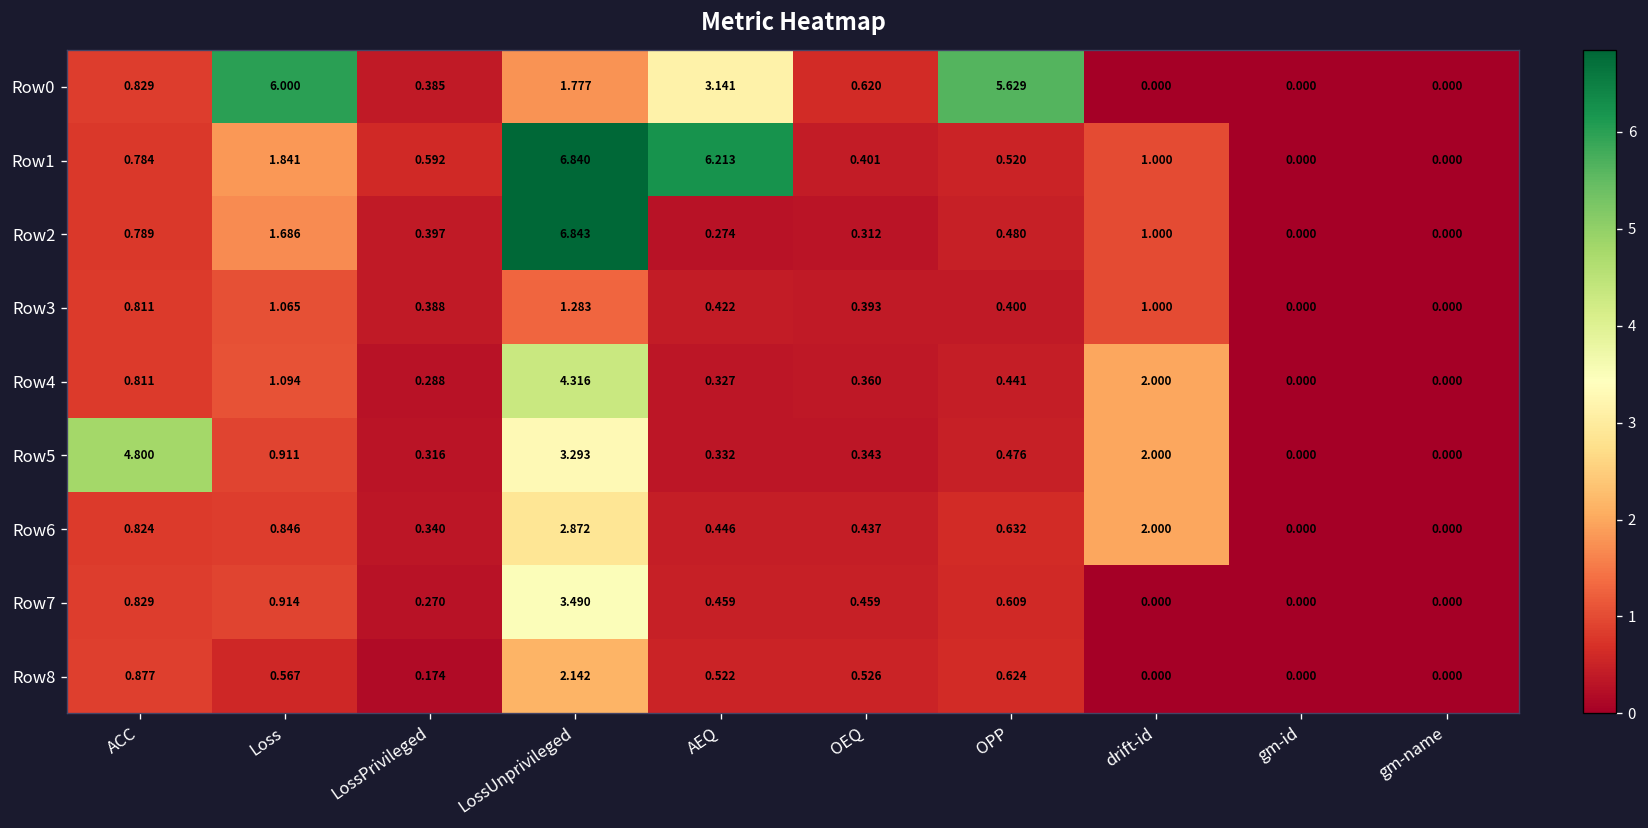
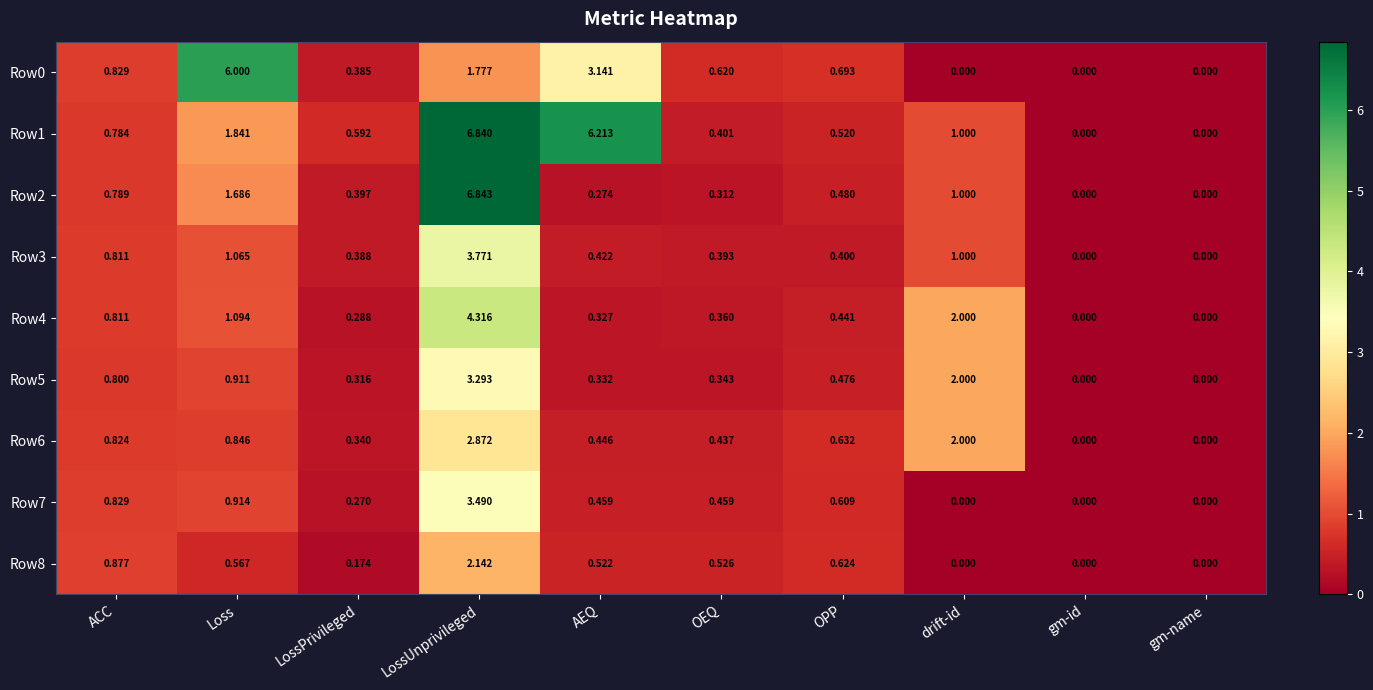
Row0, OPP: 5.629 -> 0.693
Row3, LossUnprivileged: 1.283 -> 3.771
Row5, ACC: 4.800 -> 0.800
